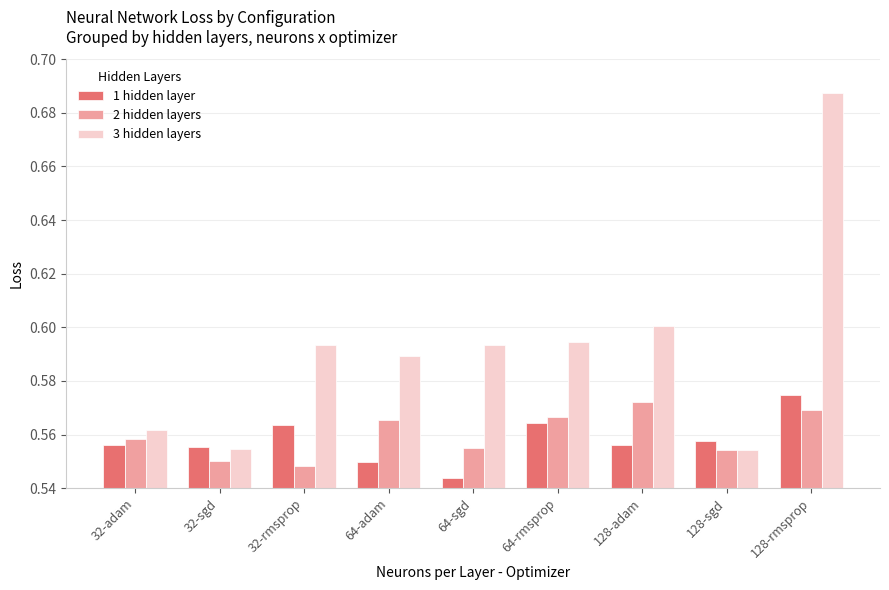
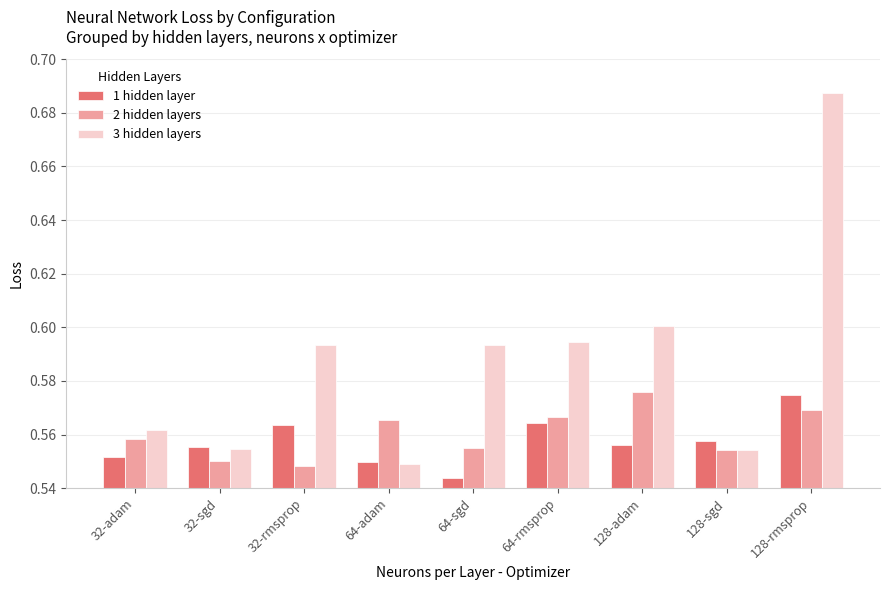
1 hidden layer, 32-adam: 0.556 -> 0.551
3 hidden layers, 64-adam: 0.589 -> 0.549
2 hidden layers, 128-adam: 0.572 -> 0.576
